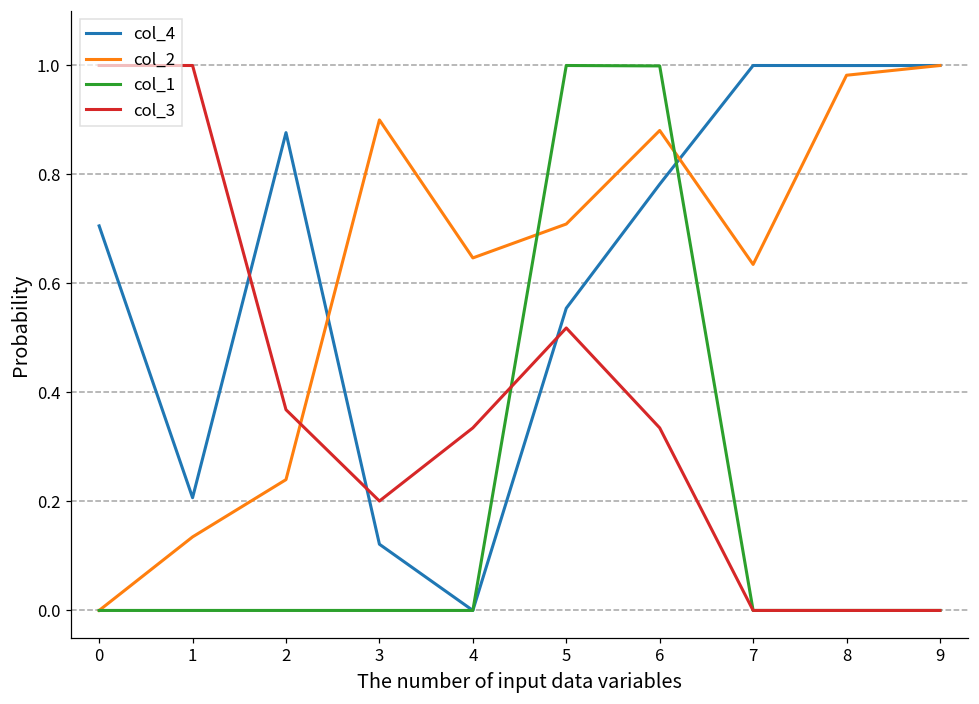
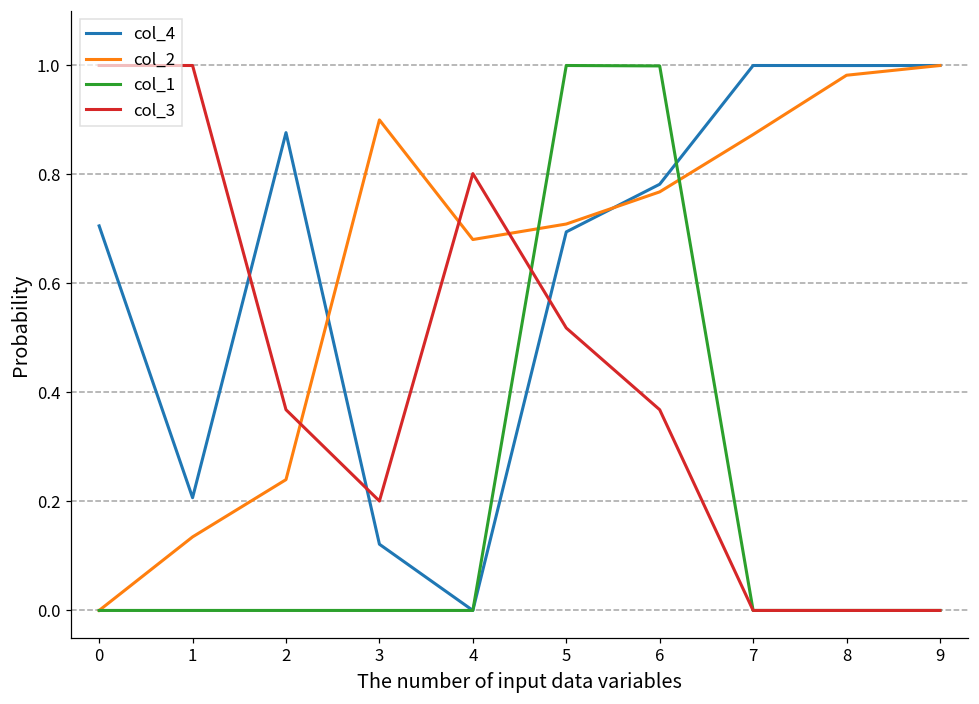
col_2, 4: 0.65 -> 0.68
col_3, 4: 0.34 -> 0.80
col_4, 5: 0.55 -> 0.69
col_2, 6: 0.88 -> 0.77
col_3, 6: 0.34 -> 0.37
col_2, 7: 0.63 -> 0.87
